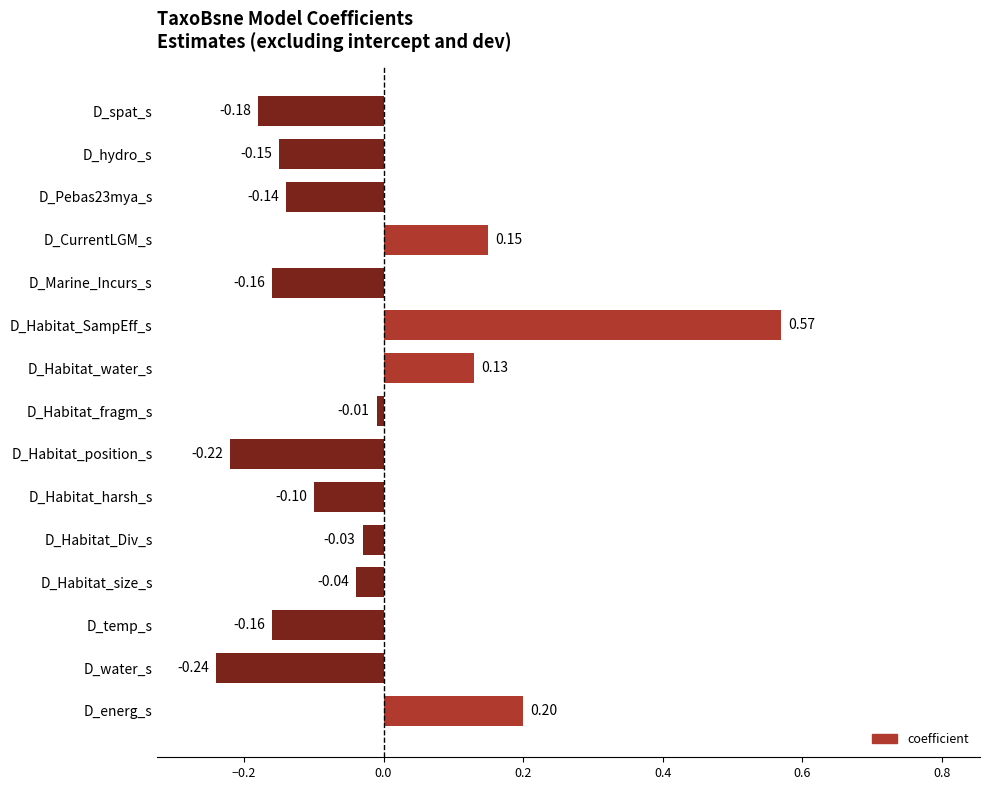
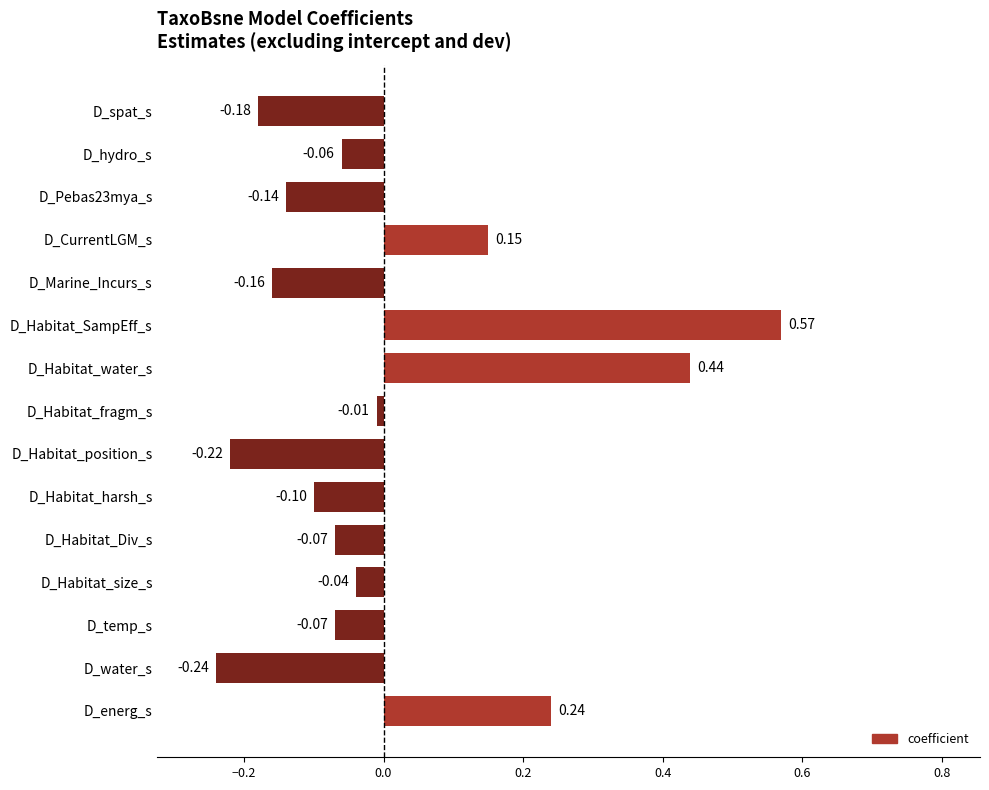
D_hydro_s: -0.15 -> -0.06
D_Habitat_water_s: 0.13 -> 0.44
D_Habitat_Div_s: -0.03 -> -0.07
D_temp_s: -0.16 -> -0.07
D_energ_s: 0.20 -> 0.24
